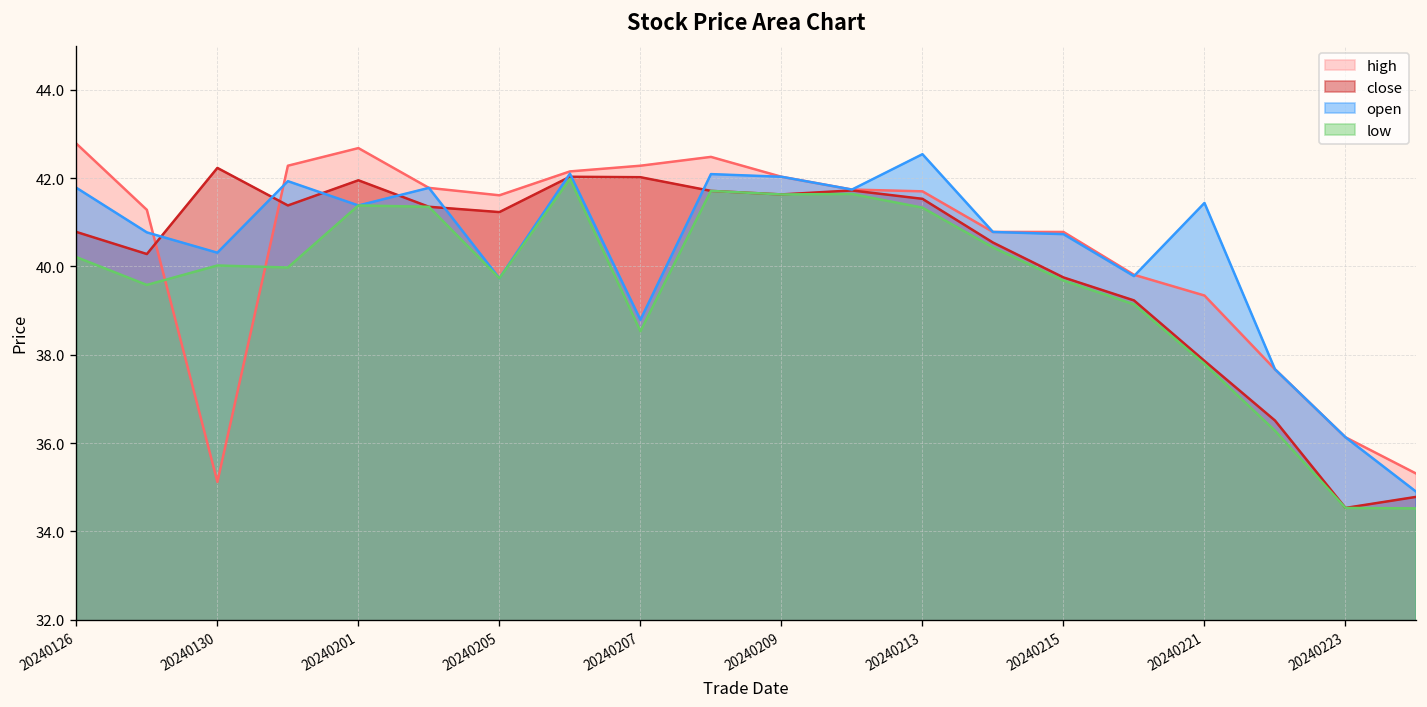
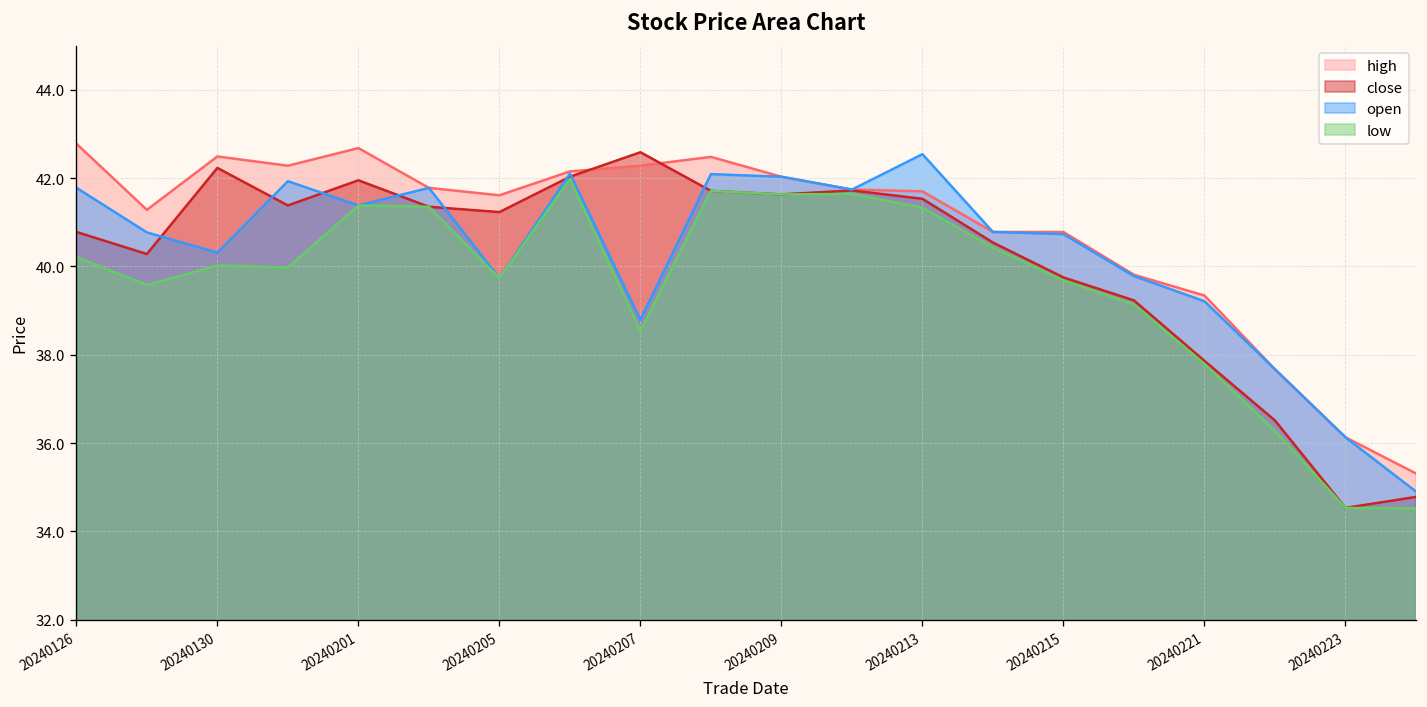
high, 20240130: 35.1 -> 42.5
close, 20240207: 42.0 -> 42.6
open, 20240221: 41.4 -> 39.2
